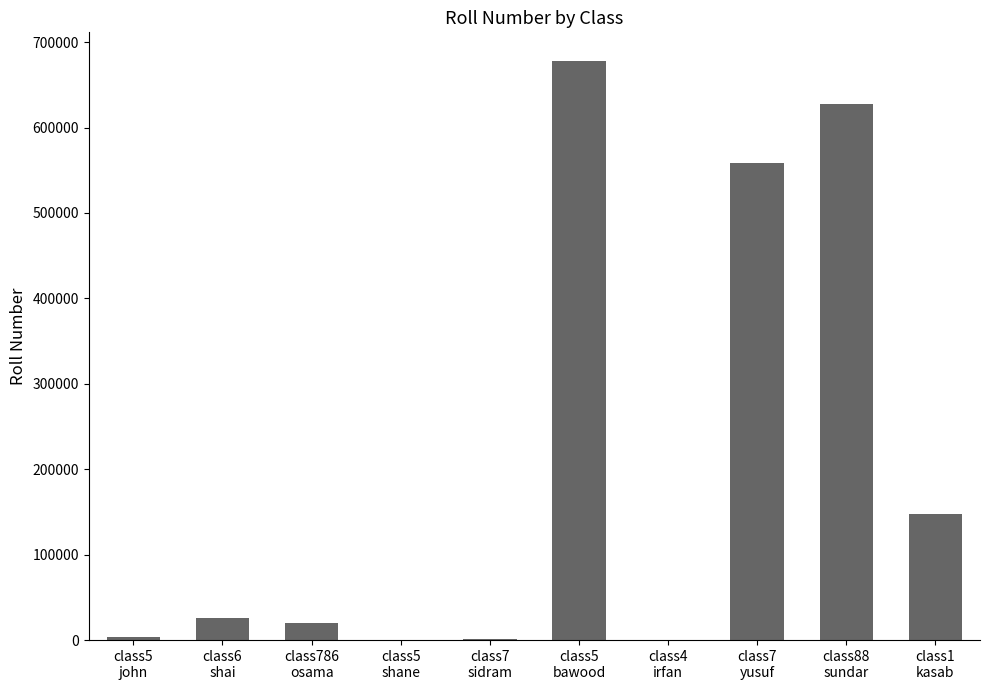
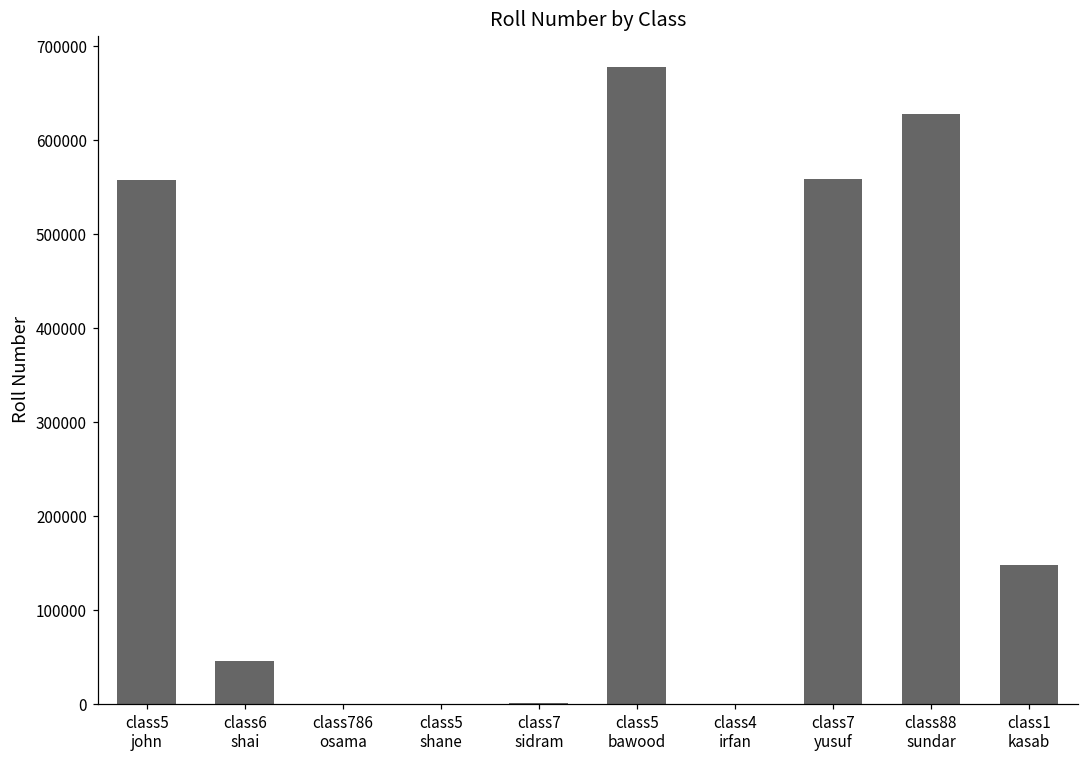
class5 john: 0 -> 560000
class6 shai: 30000 -> 50000
class786 osama: 20000 -> 0
